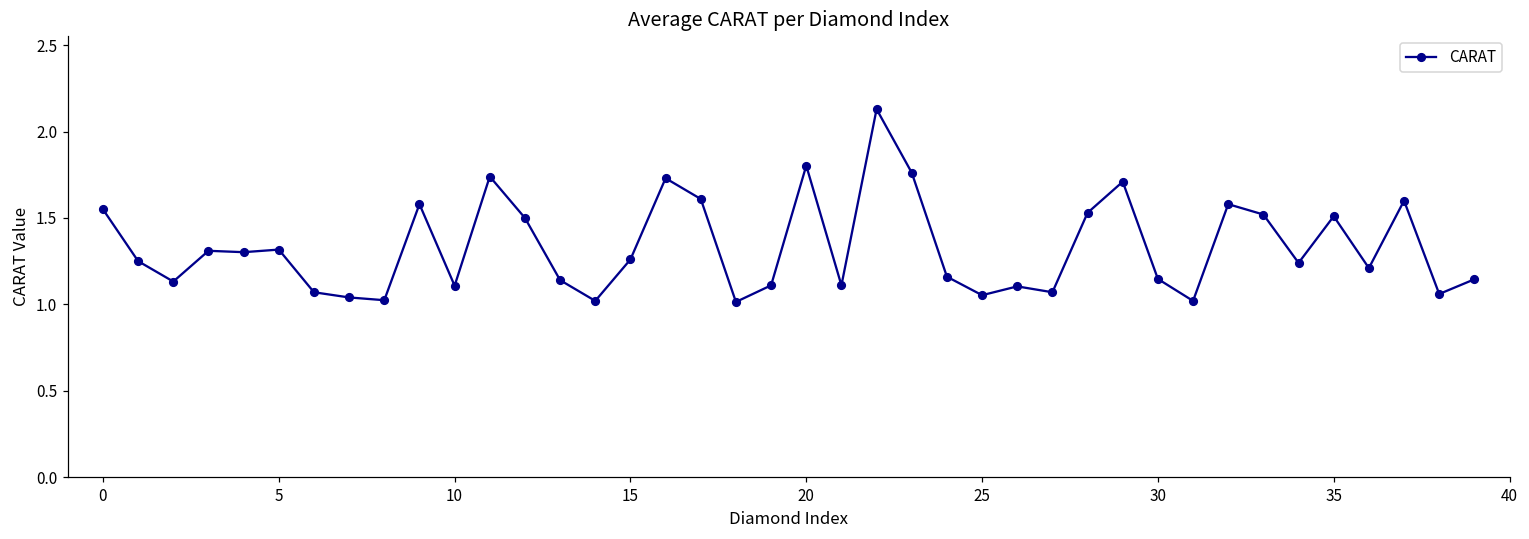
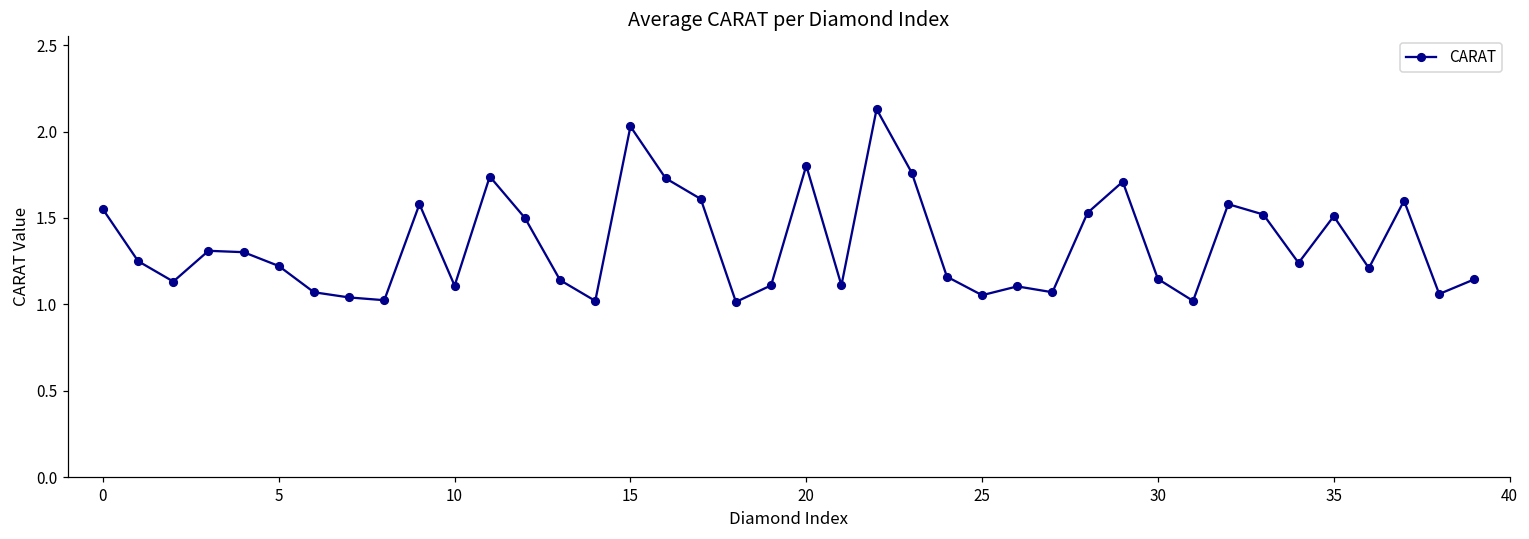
5: 1.32 -> 1.22
15: 1.26 -> 2.03
